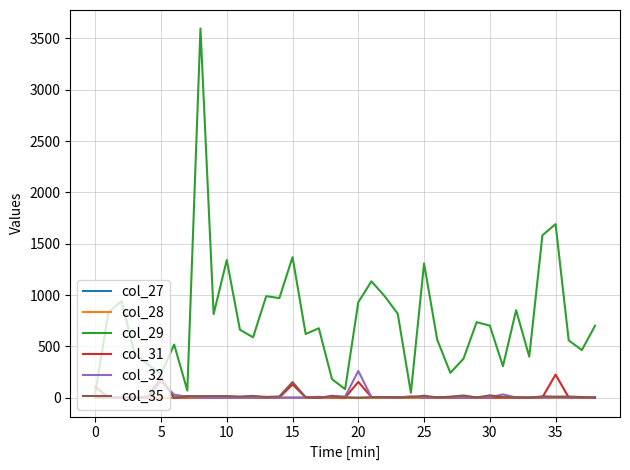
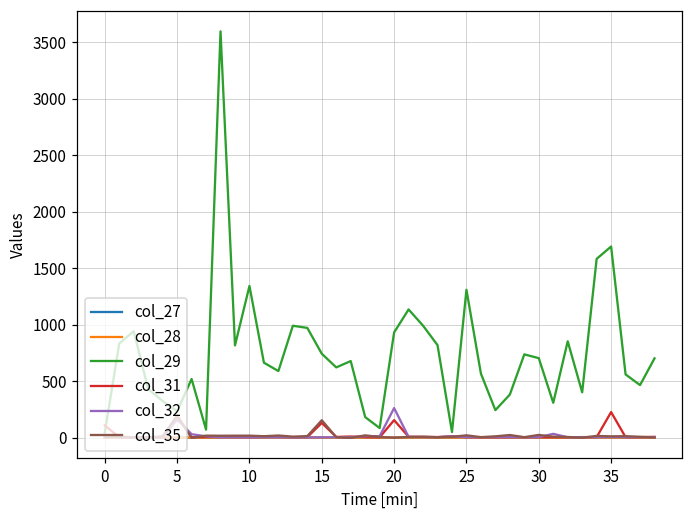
col_29, 15: 1370 -> 740
